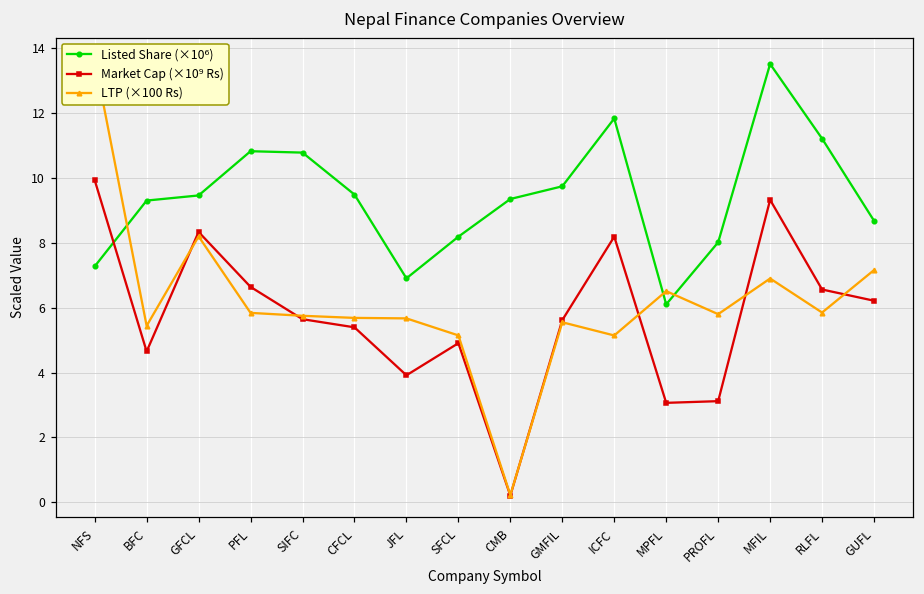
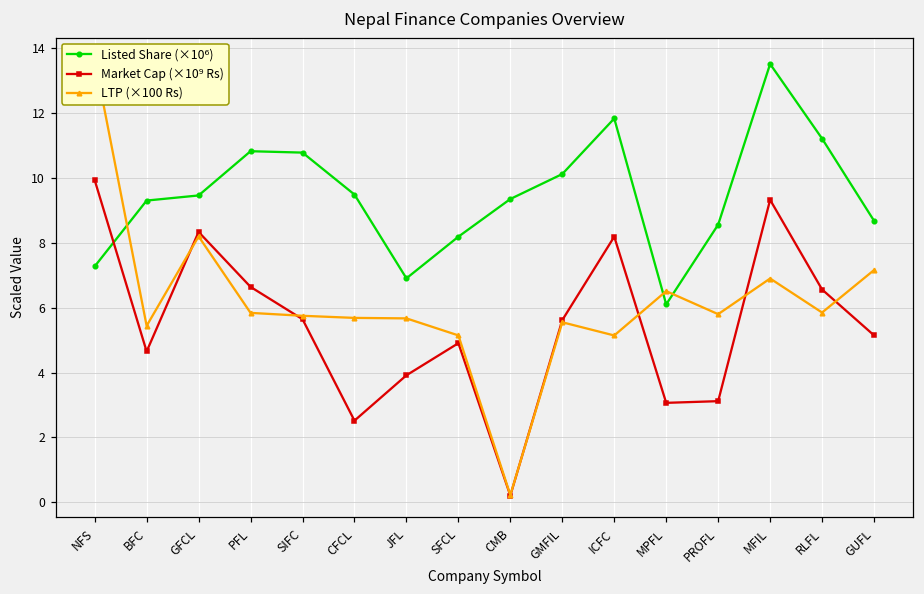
Market Cap (×10⁹ Rs), CFCL: 5.4 -> 2.5
Listed Share (×10⁶), GMFIL: 9.7 -> 10.1
Listed Share (×10⁶), PROFL: 8.0 -> 8.6
Market Cap (×10⁹ Rs), GUFL: 6.2 -> 5.1
